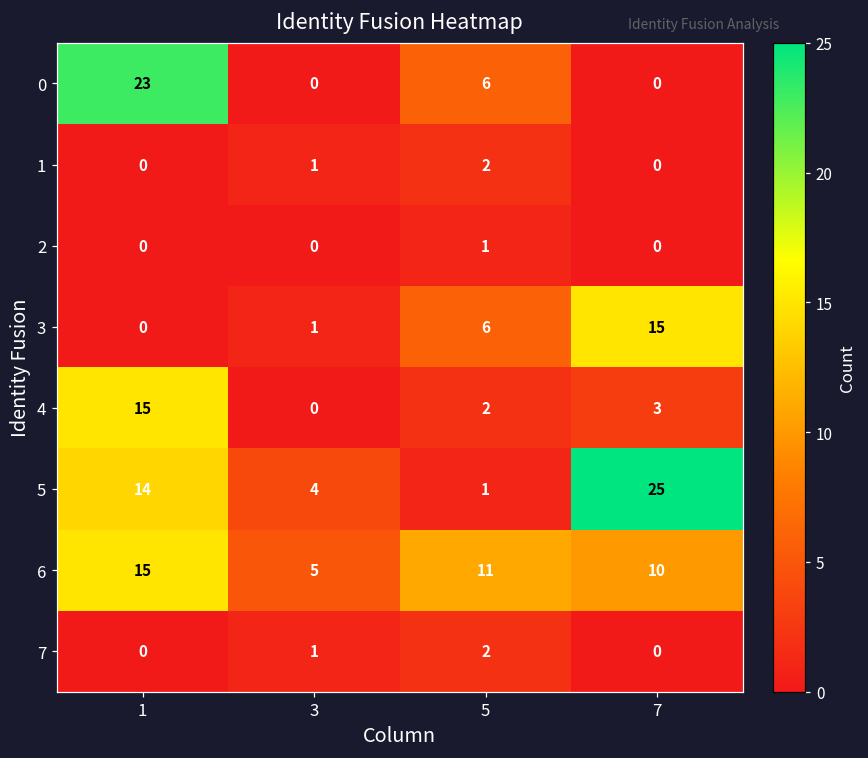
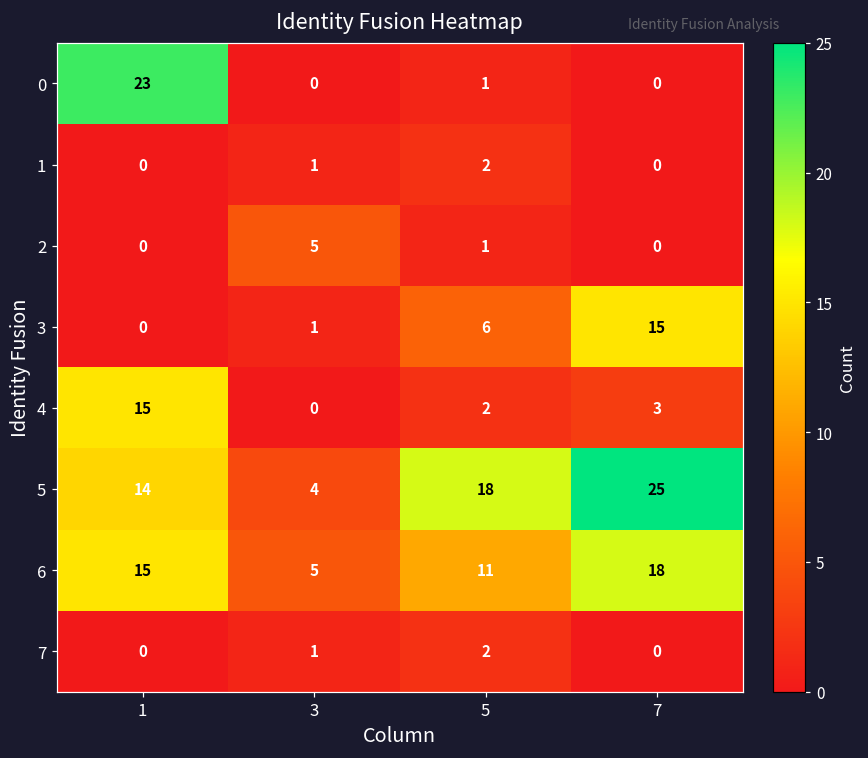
0, 5: 6 -> 1
2, 3: 0 -> 5
5, 5: 1 -> 18
6, 7: 10 -> 18
